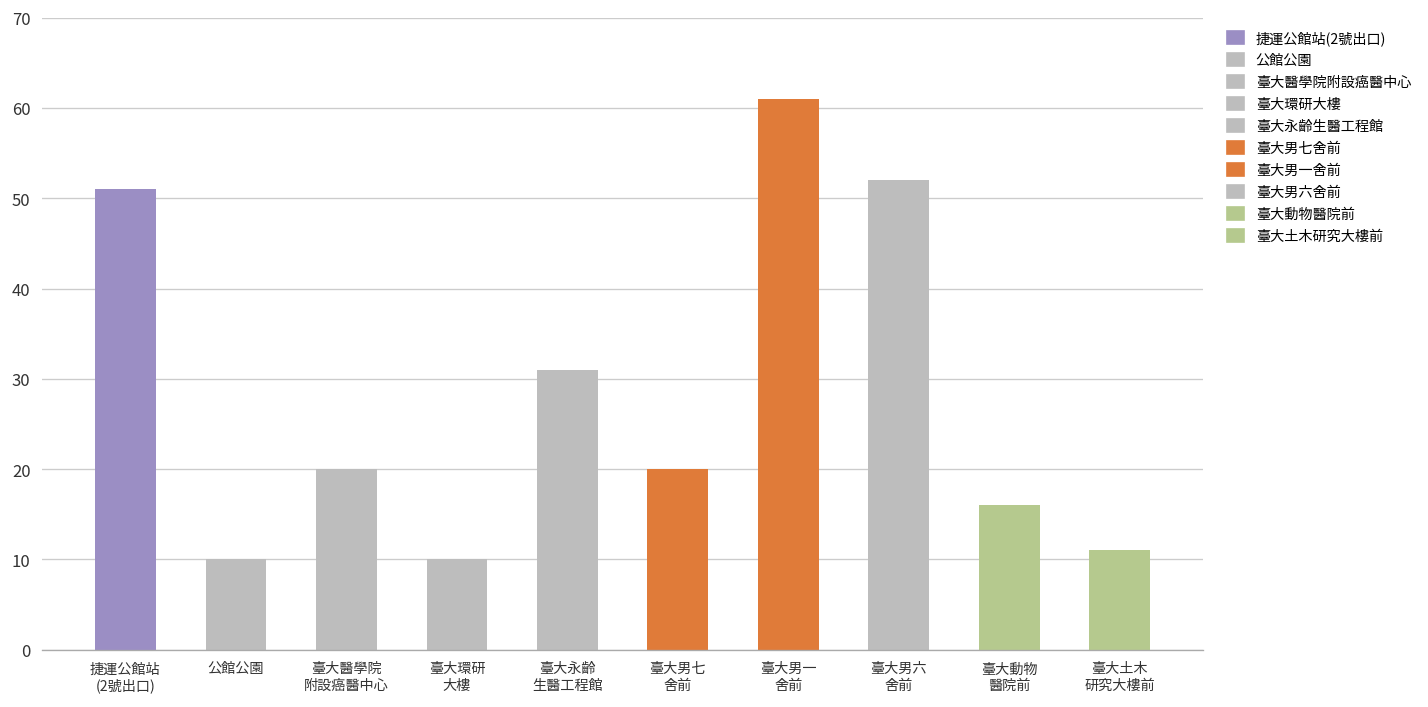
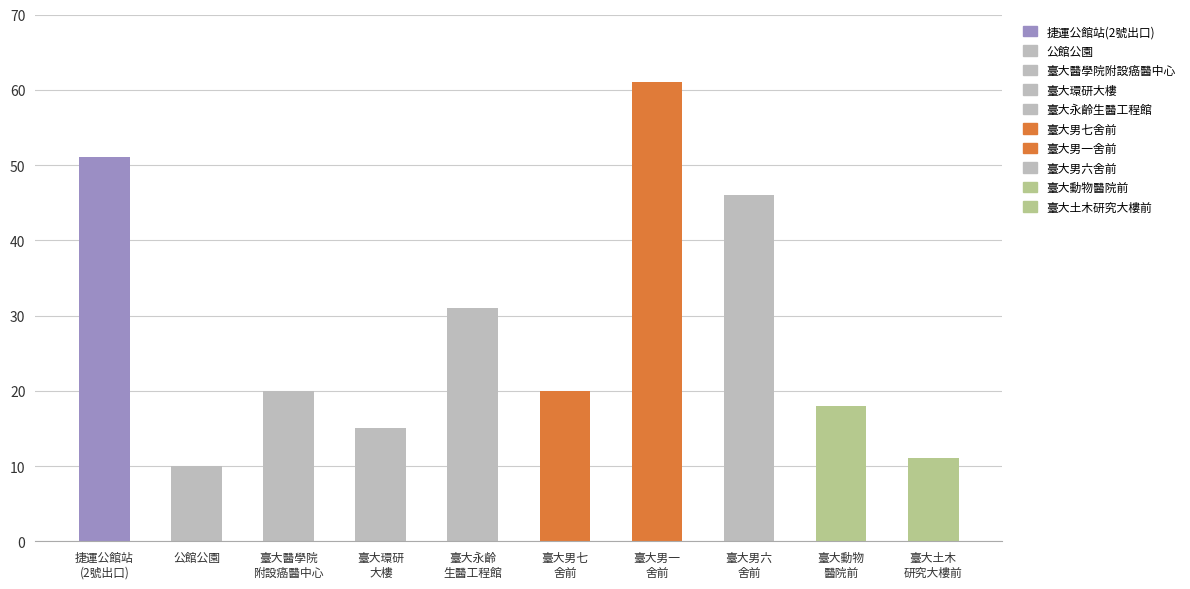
臺大環研 大樓: 10 -> 15
臺大男六 舍前: 52 -> 46
臺大動物 醫院前: 16 -> 18
